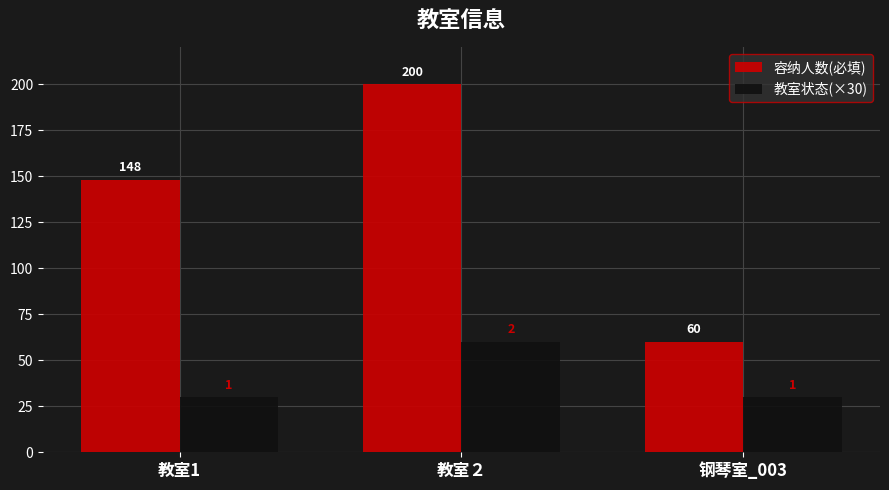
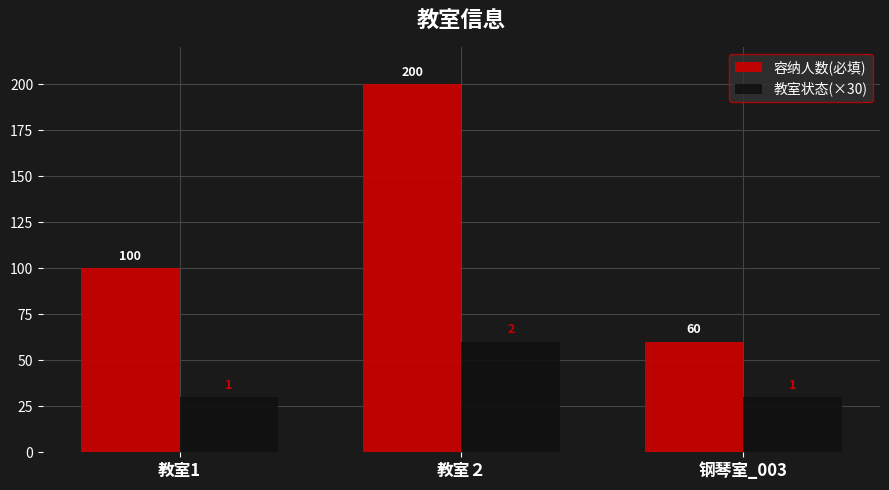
容纳人数(必填), 教室1: 148 -> 100
